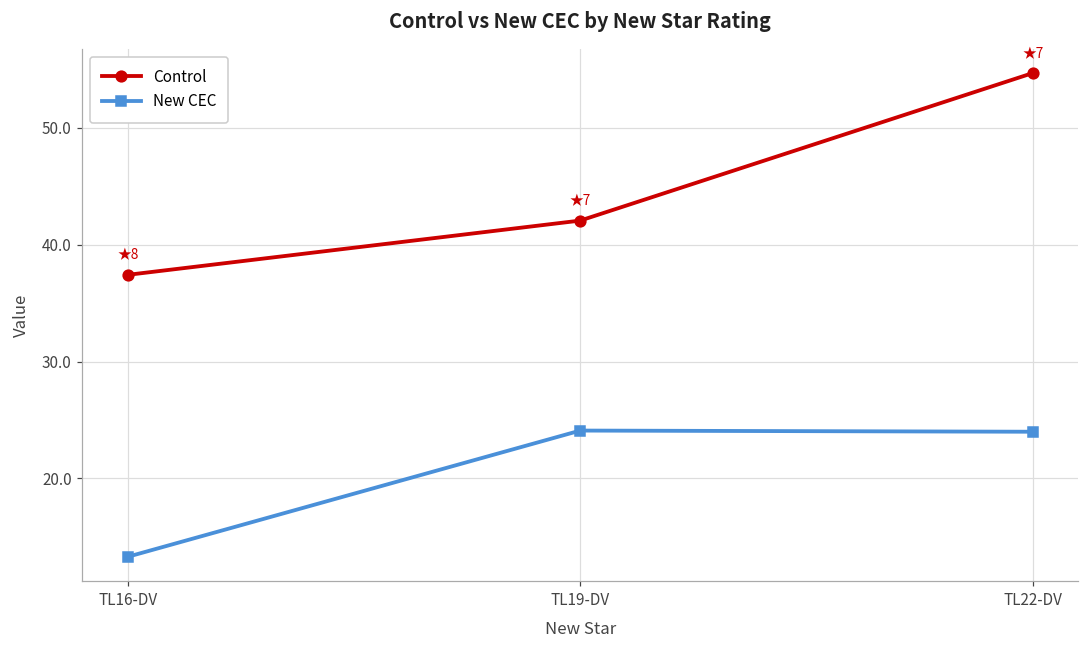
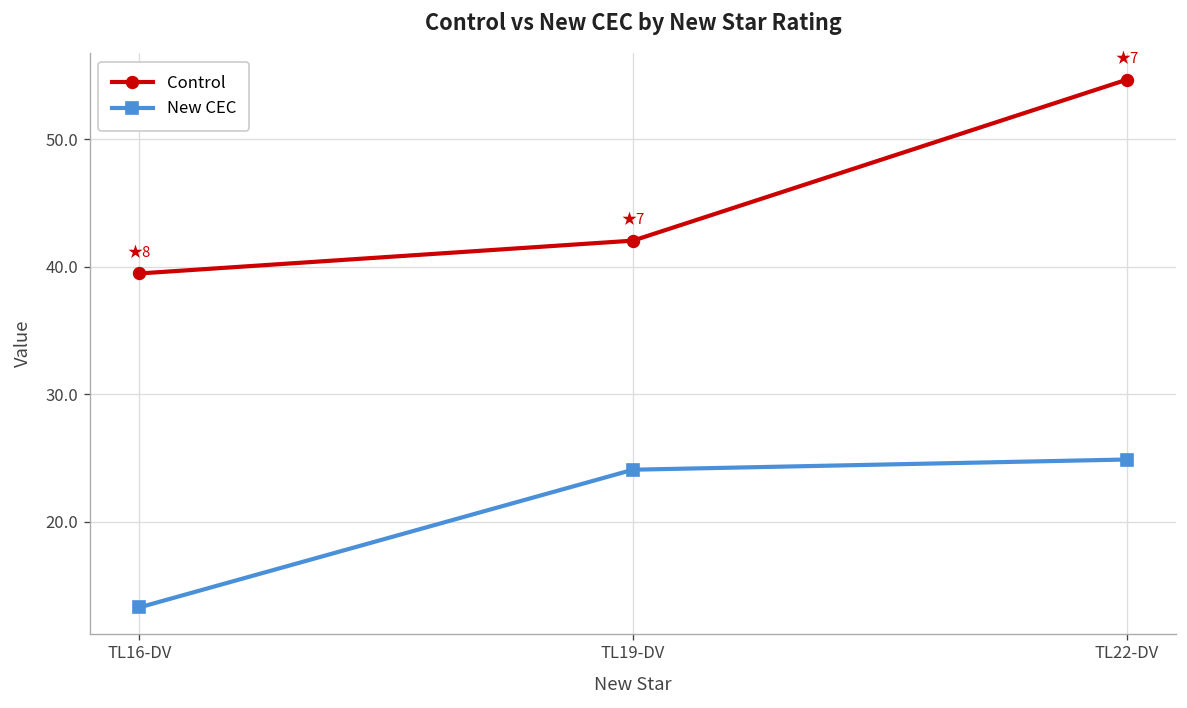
Control, TL16-DV: 37.4 -> 39.5
New CEC, TL22-DV: 24.0 -> 24.9
